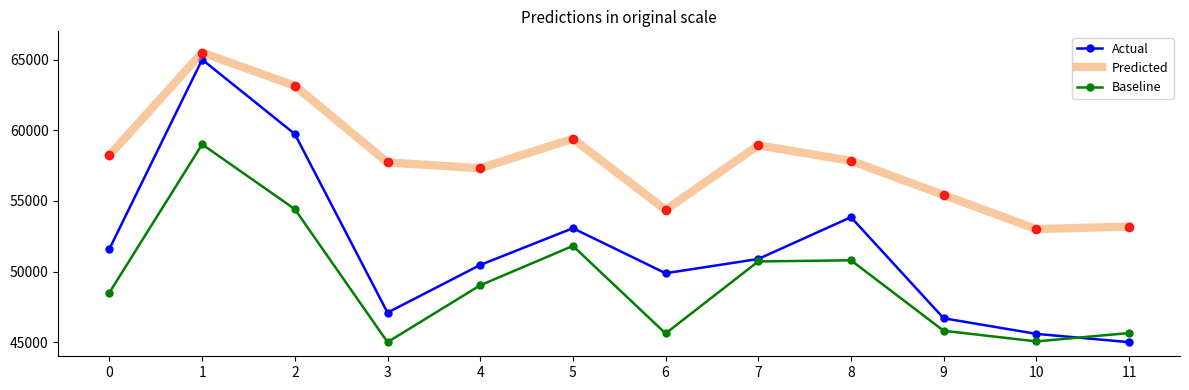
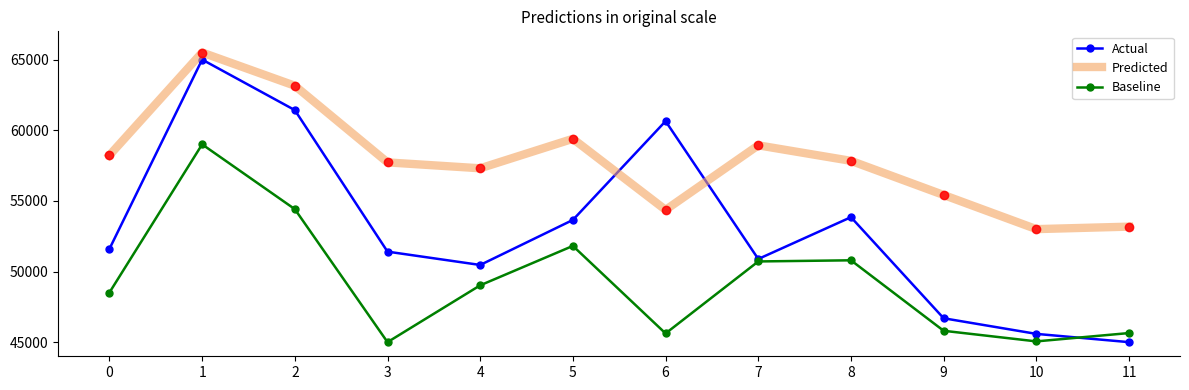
Actual, 2: 59700 -> 61400
Actual, 3: 47100 -> 51400
Actual, 5: 53100 -> 53700
Actual, 6: 49900 -> 60600
